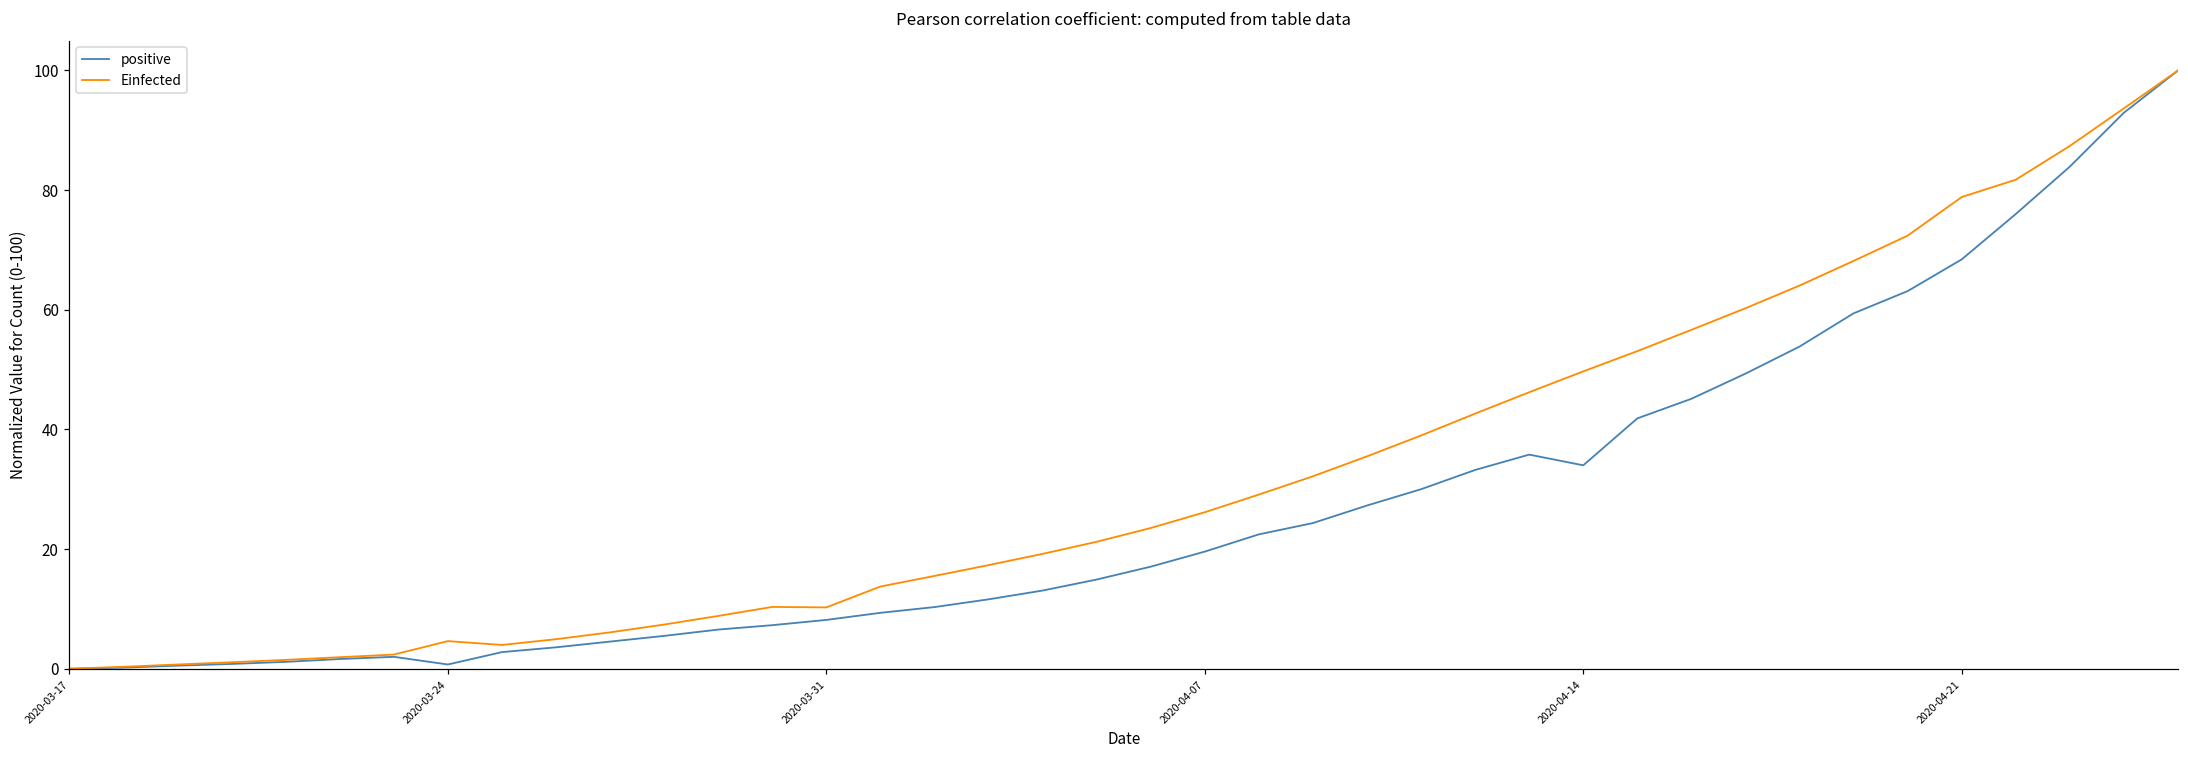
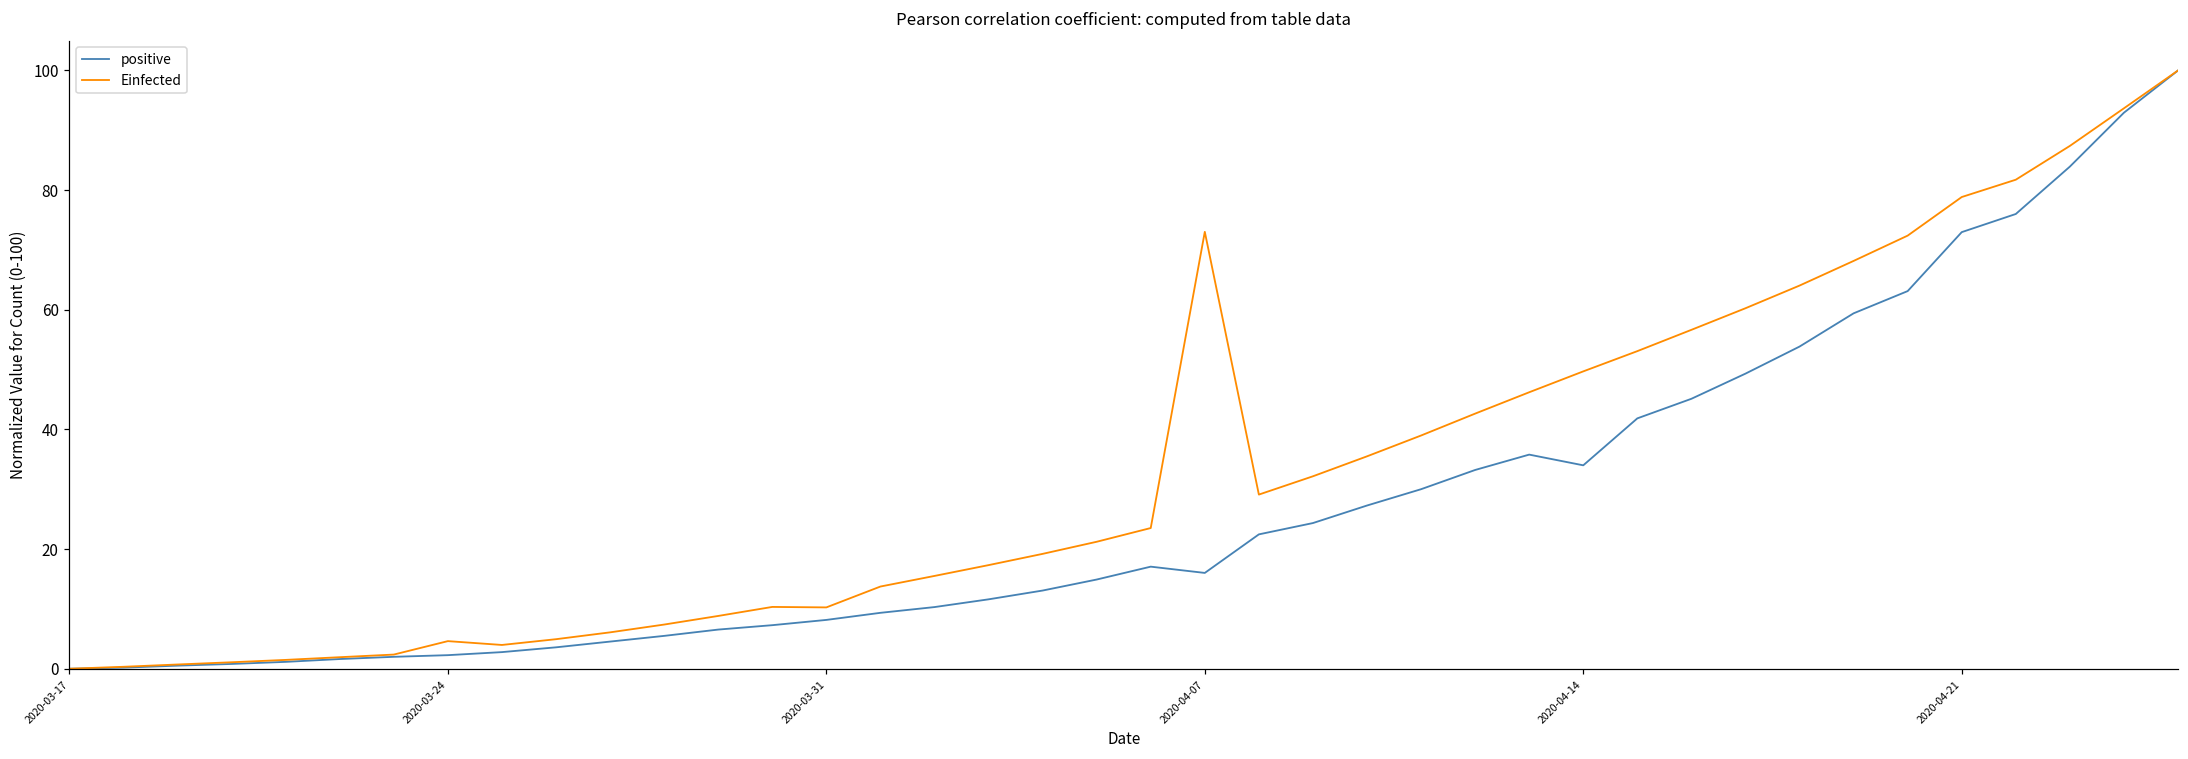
positive, 2020-03-24: 1 -> 2
positive, 2020-04-07: 20 -> 16
Einfected, 2020-04-07: 26 -> 73
positive, 2020-04-21: 68 -> 73
